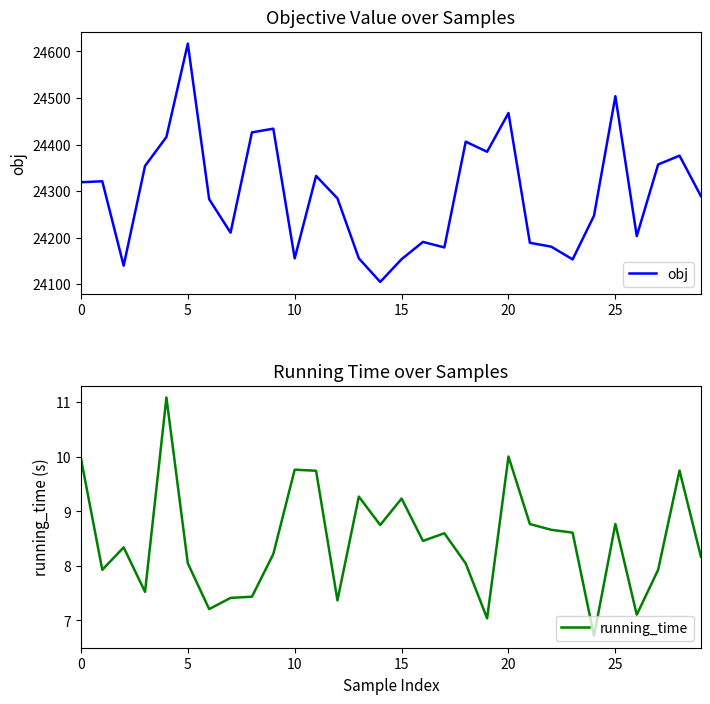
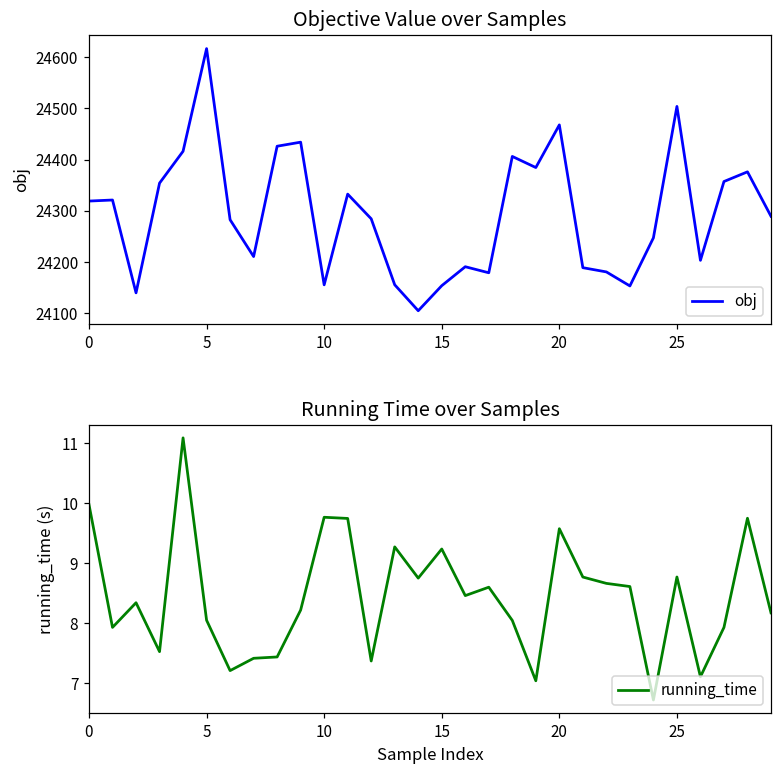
Running Time over Samples, 20: 10.0 -> 9.6
